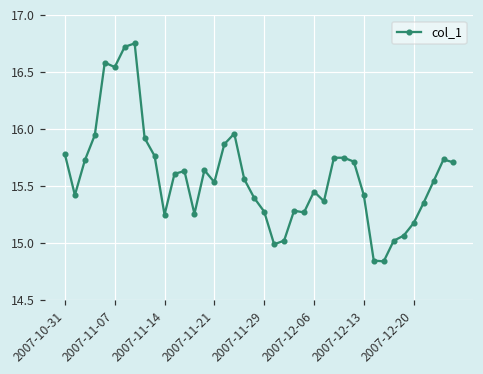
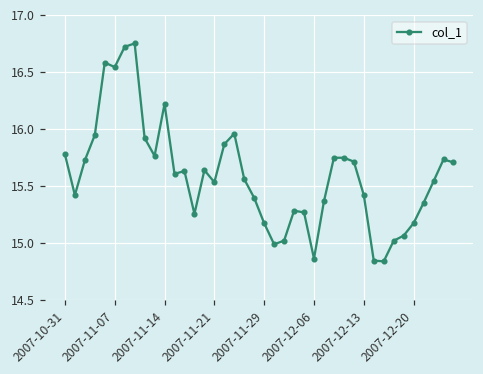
2007-11-14: 15.25 -> 16.22
2007-11-29: 15.28 -> 15.18
2007-12-06: 15.45 -> 14.86
